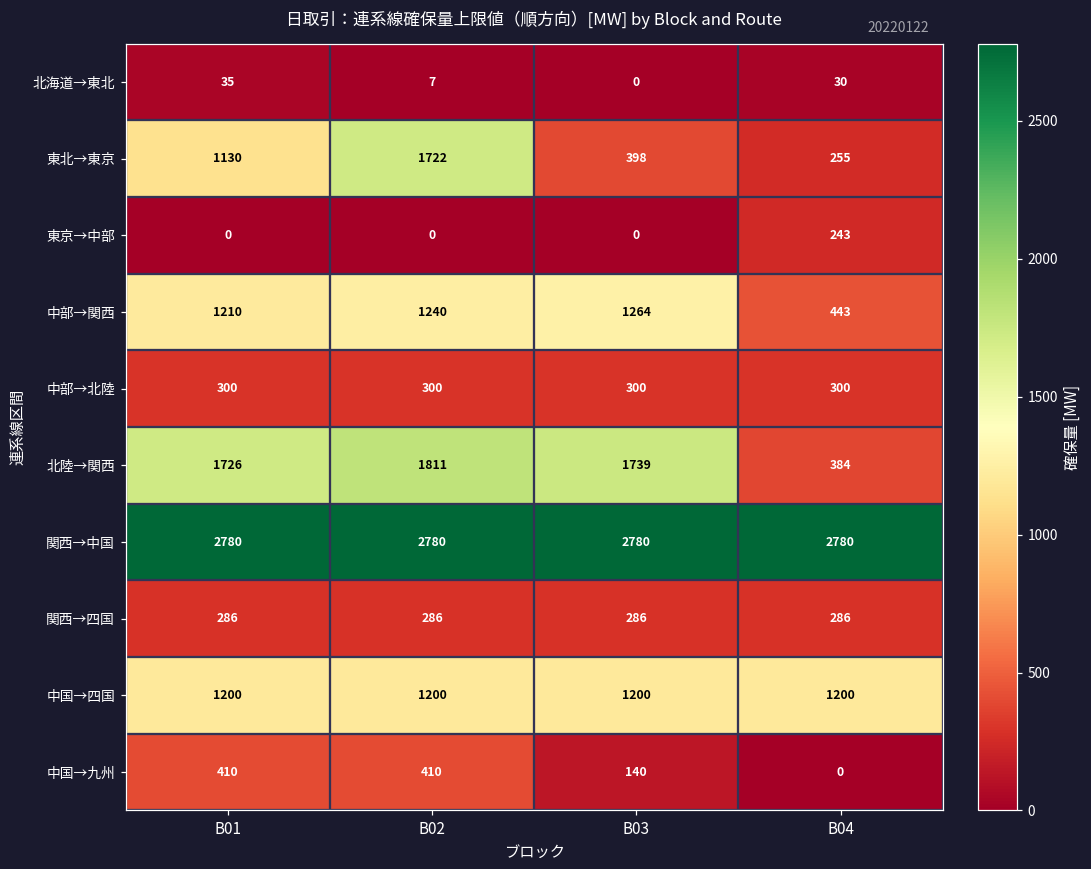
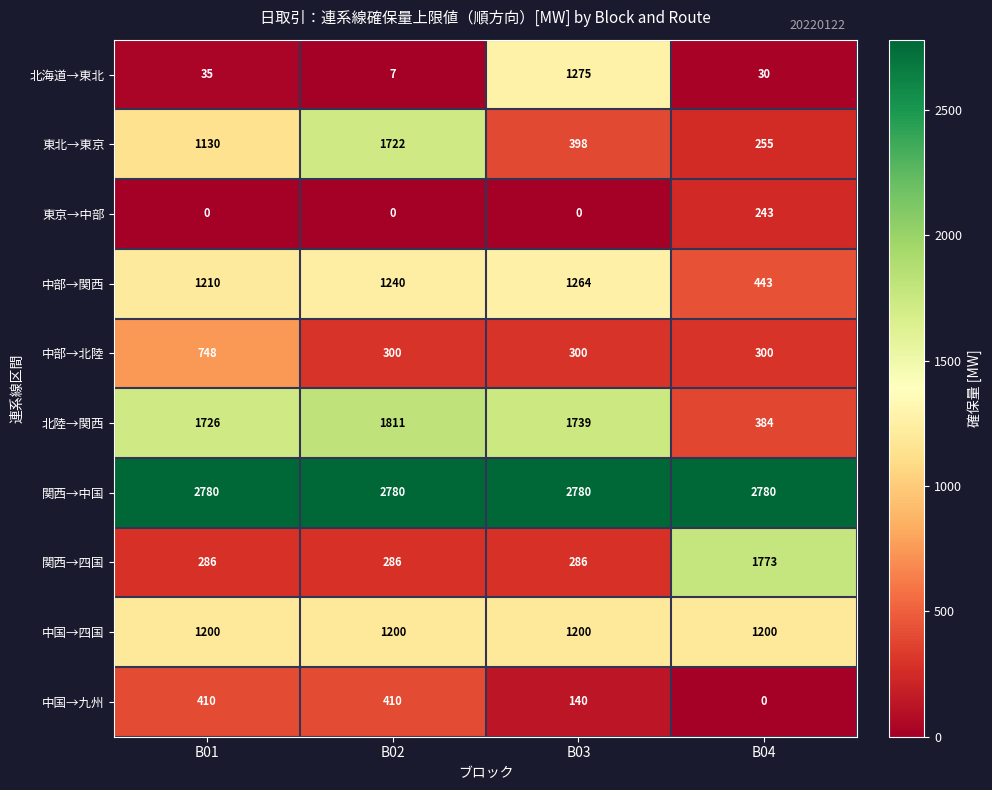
北海道→東北, B03: 0 -> 1275
中部→北陸, B01: 300 -> 748
関西→四国, B04: 286 -> 1773
